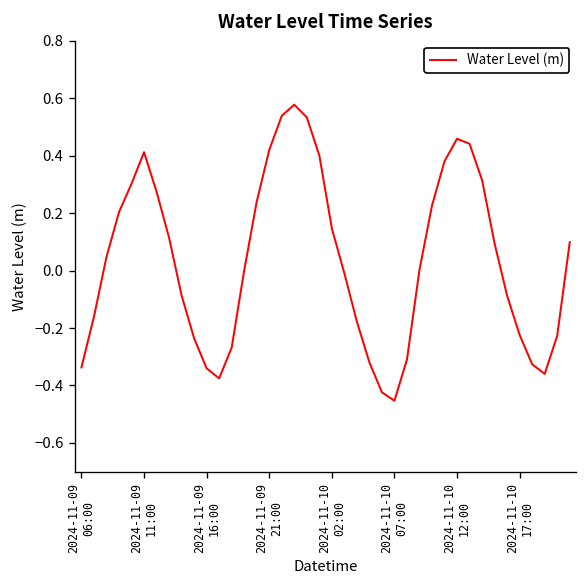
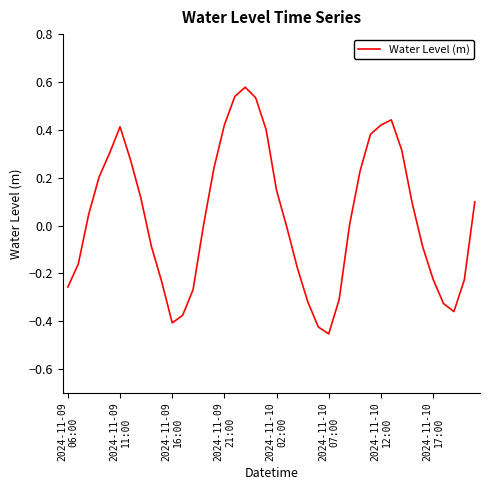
2024-11-09 06:00: -0.34 -> -0.26
2024-11-09 16:00: -0.34 -> -0.41
2024-11-10 12:00: 0.46 -> 0.42
